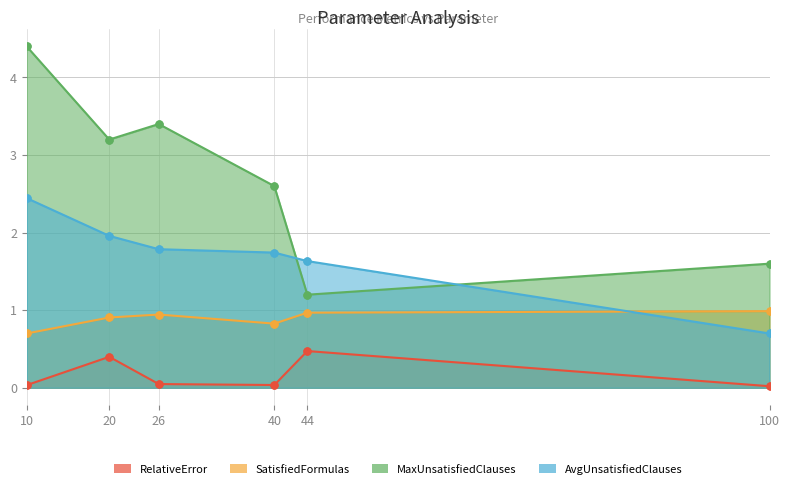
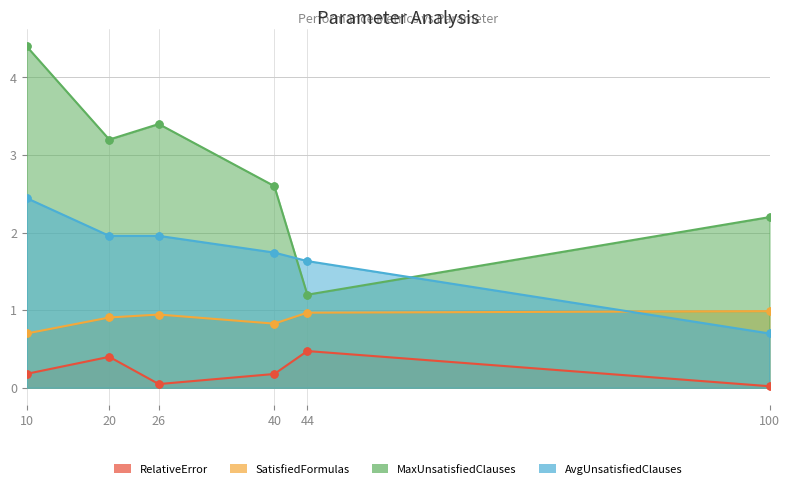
RelativeError, 10: 0.0 -> 0.2
AvgUnsatisfiedClauses, 26: 1.8 -> 2.0
RelativeError, 40: 0.0 -> 0.2
MaxUnsatisfiedClauses, 100: 1.6 -> 2.2
